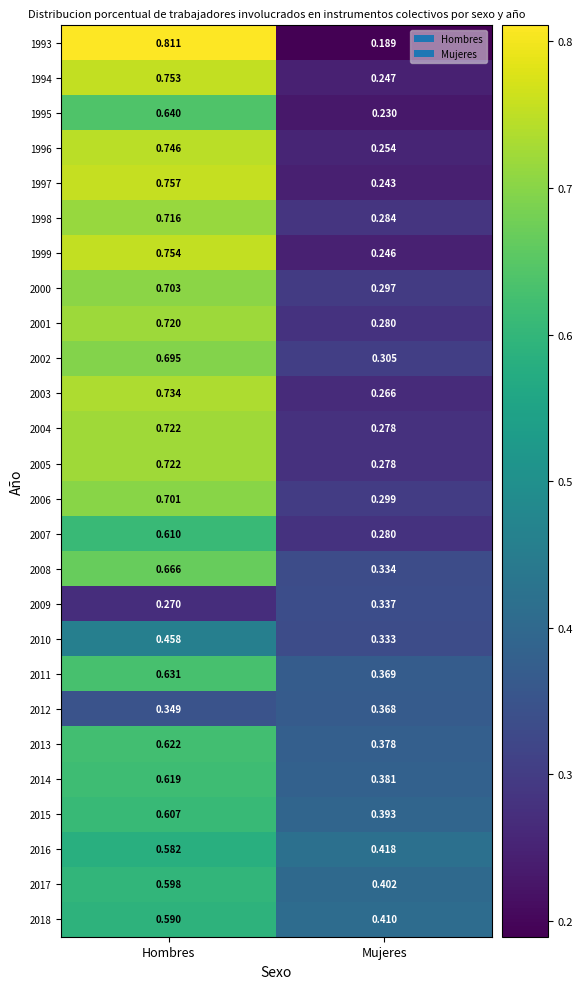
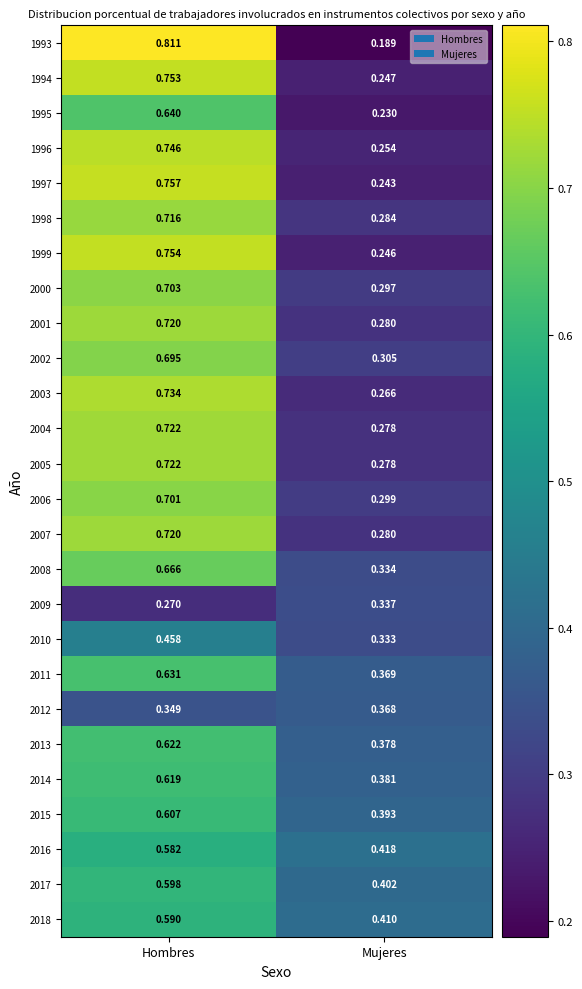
2007, Hombres: 0.610 -> 0.720
